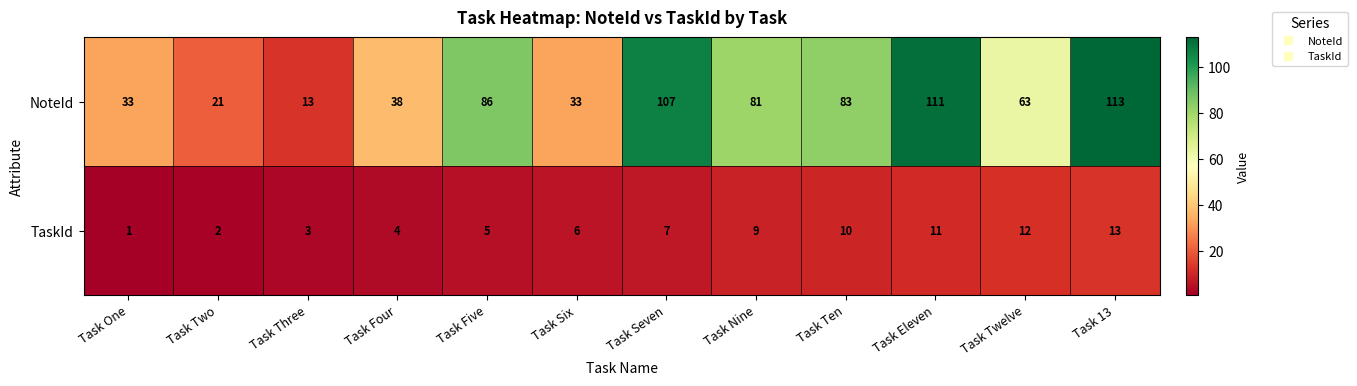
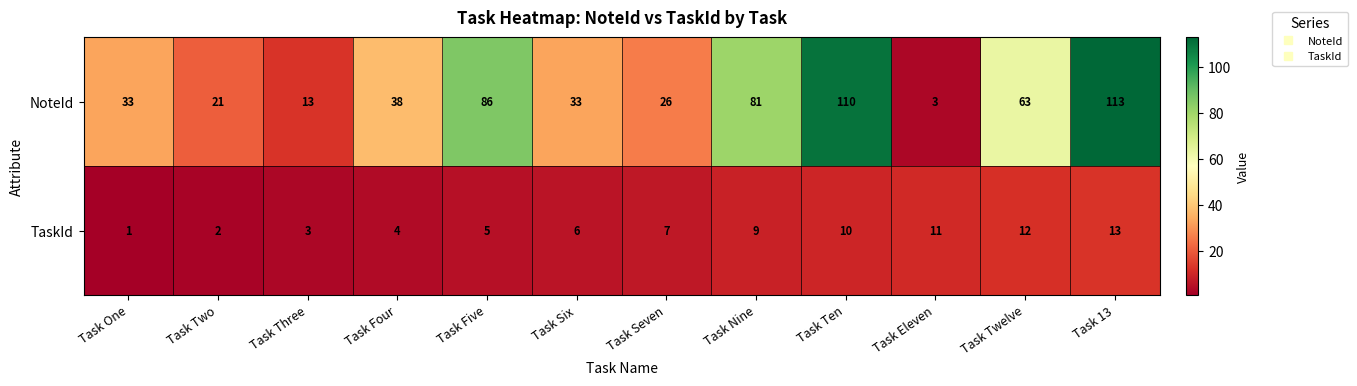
NoteId, Task Seven: 107 -> 26
NoteId, Task Ten: 83 -> 110
NoteId, Task Eleven: 111 -> 3
